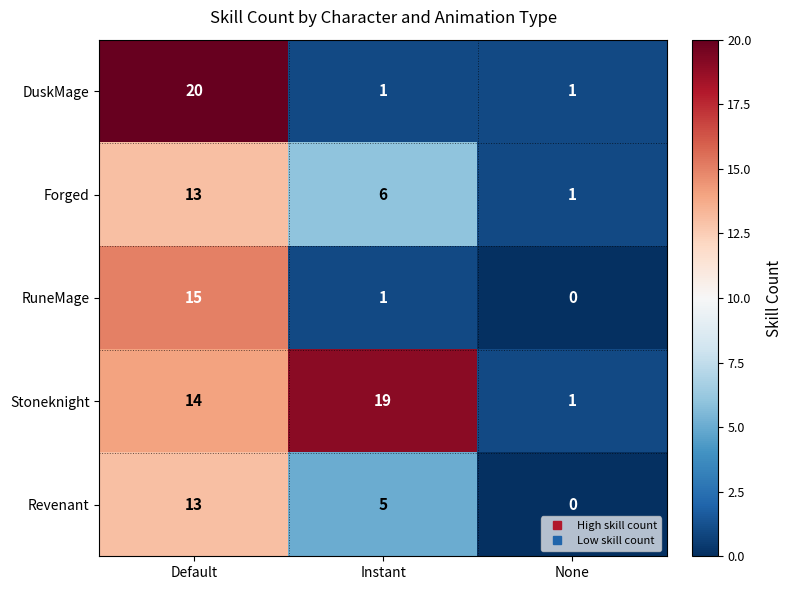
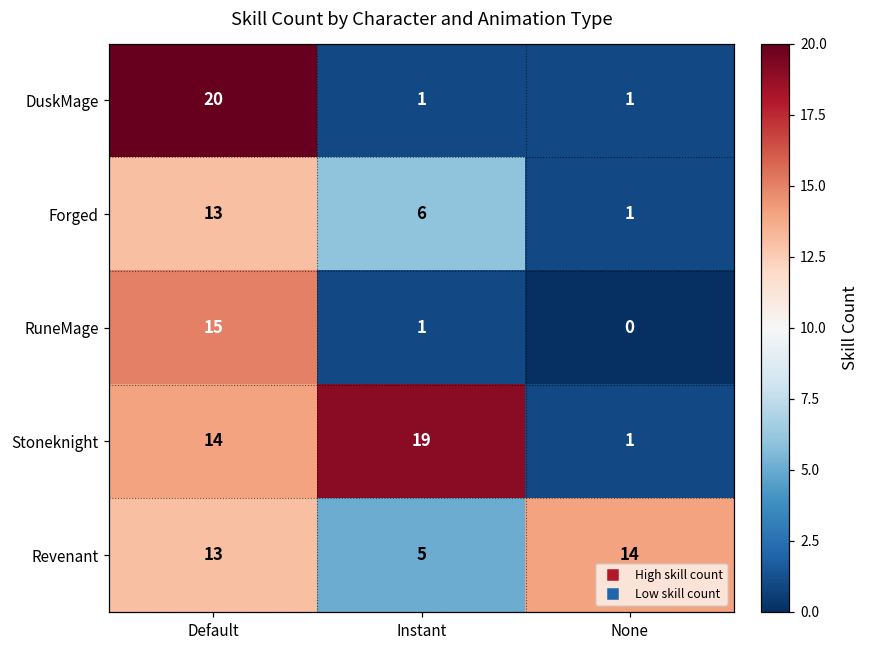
Revenant, None: 0 -> 14
